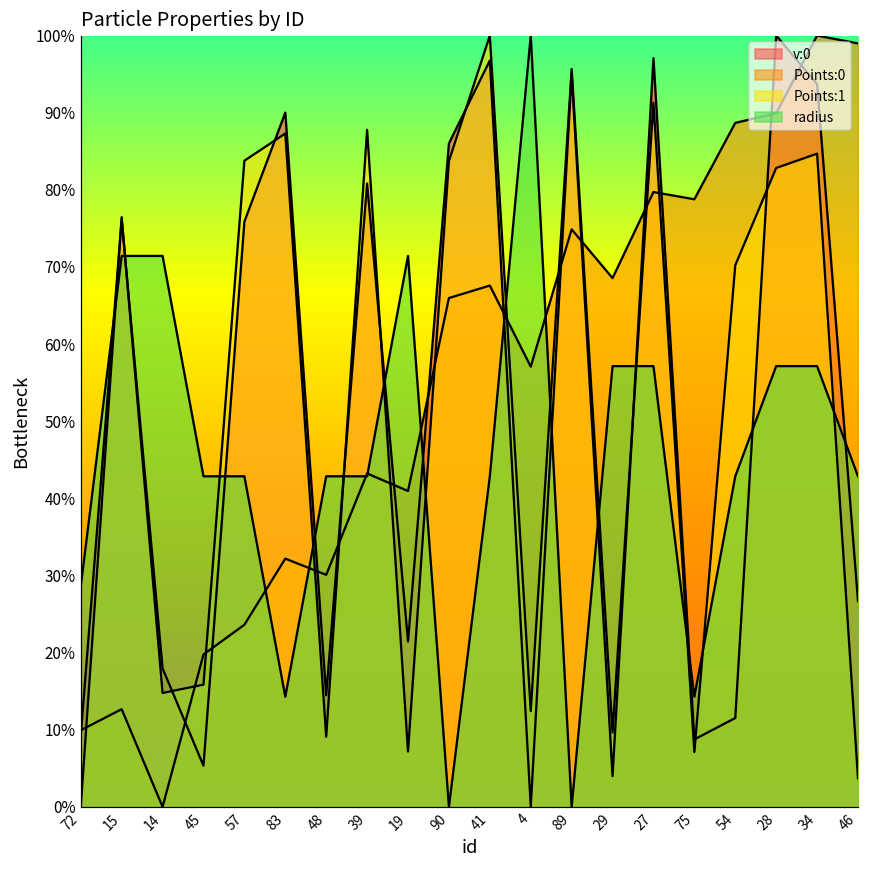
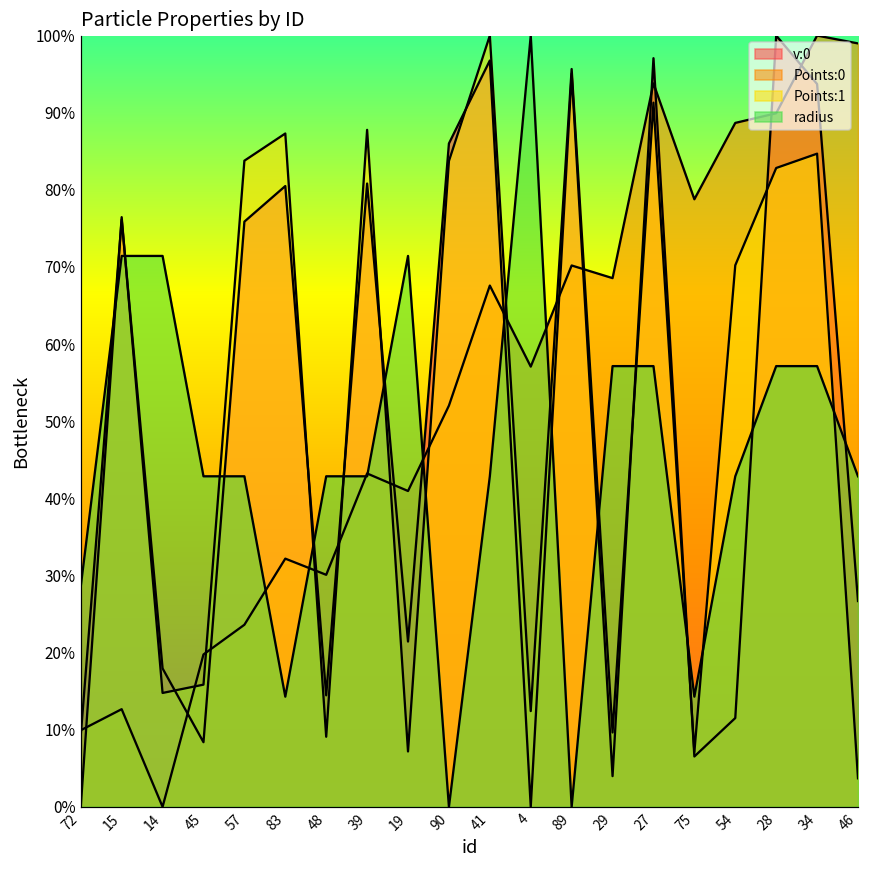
v:0, 45: 5% -> 8%
v:0, 83: 90% -> 80%
Points:0, 90: 66% -> 52%
Points:0, 89: 75% -> 70%
Points:0, 27: 80% -> 94%
v:0, 75: 9% -> 7%
